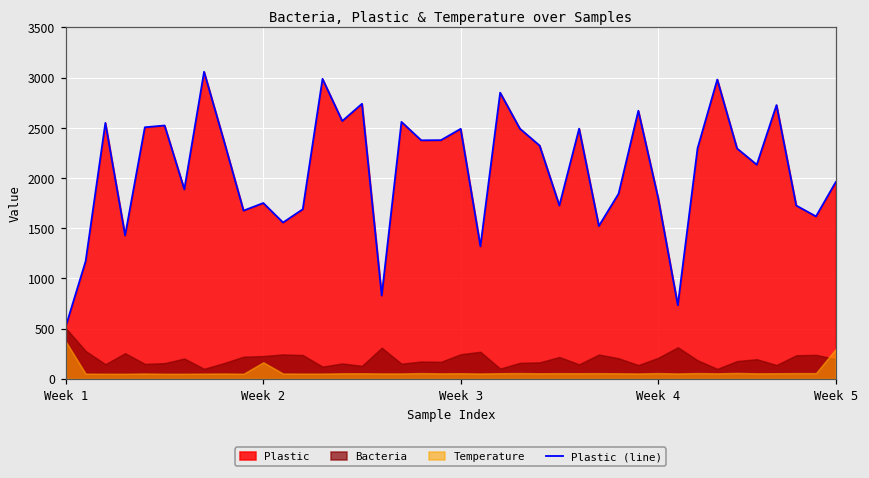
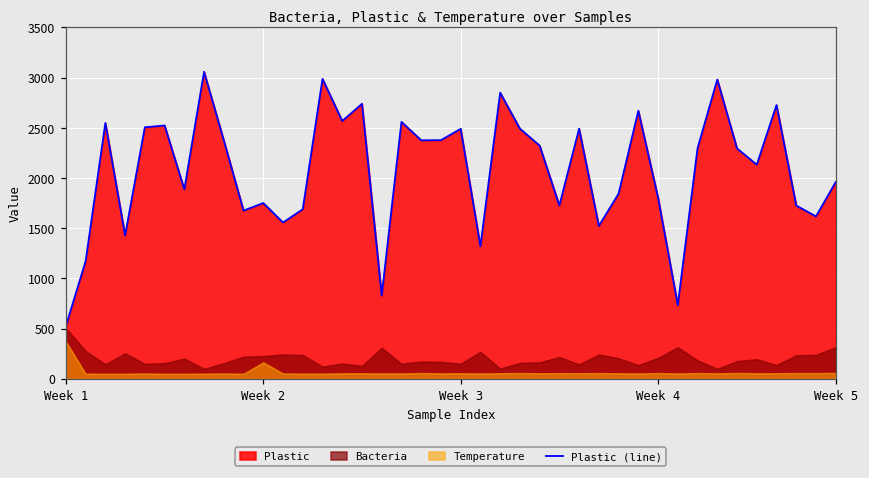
Bacteria, Week 3: 240 -> 150
Bacteria, Week 5: 200 -> 300
Temperature, Week 5: 300 -> 100
